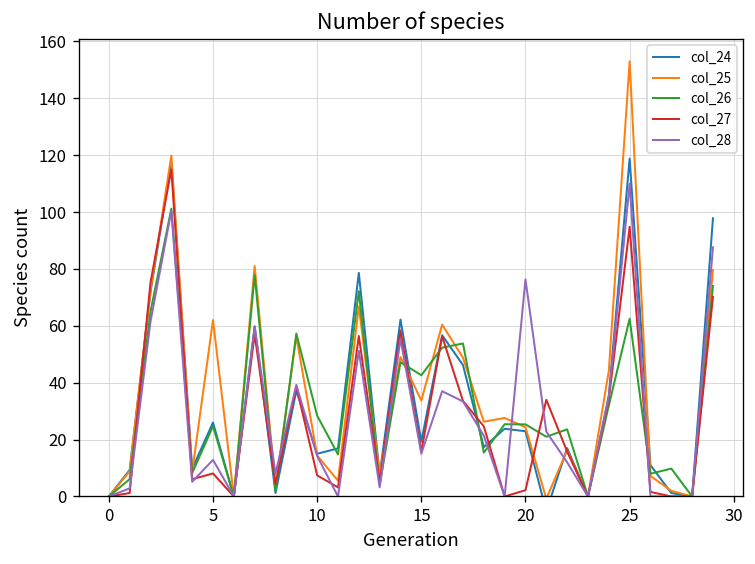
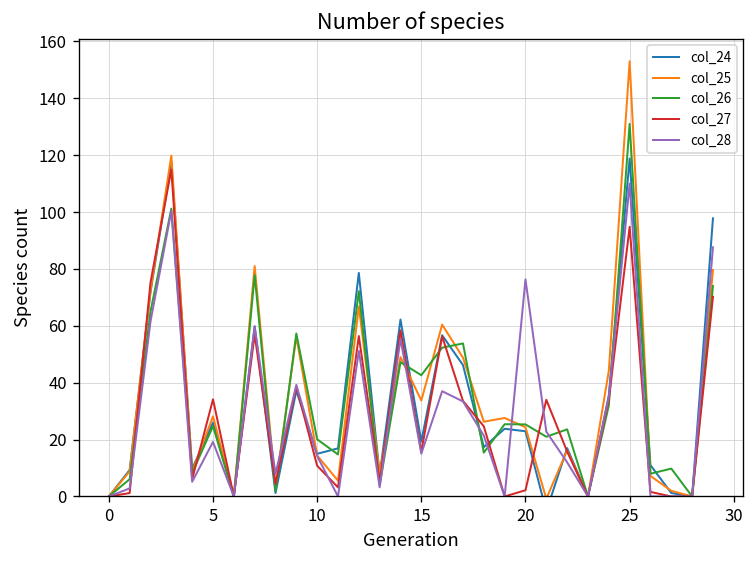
col_25, 5: 62 -> 28
col_27, 5: 8 -> 34
col_28, 5: 13 -> 19
col_26, 10: 28 -> 20
col_27, 10: 7 -> 11
col_26, 25: 63 -> 131
